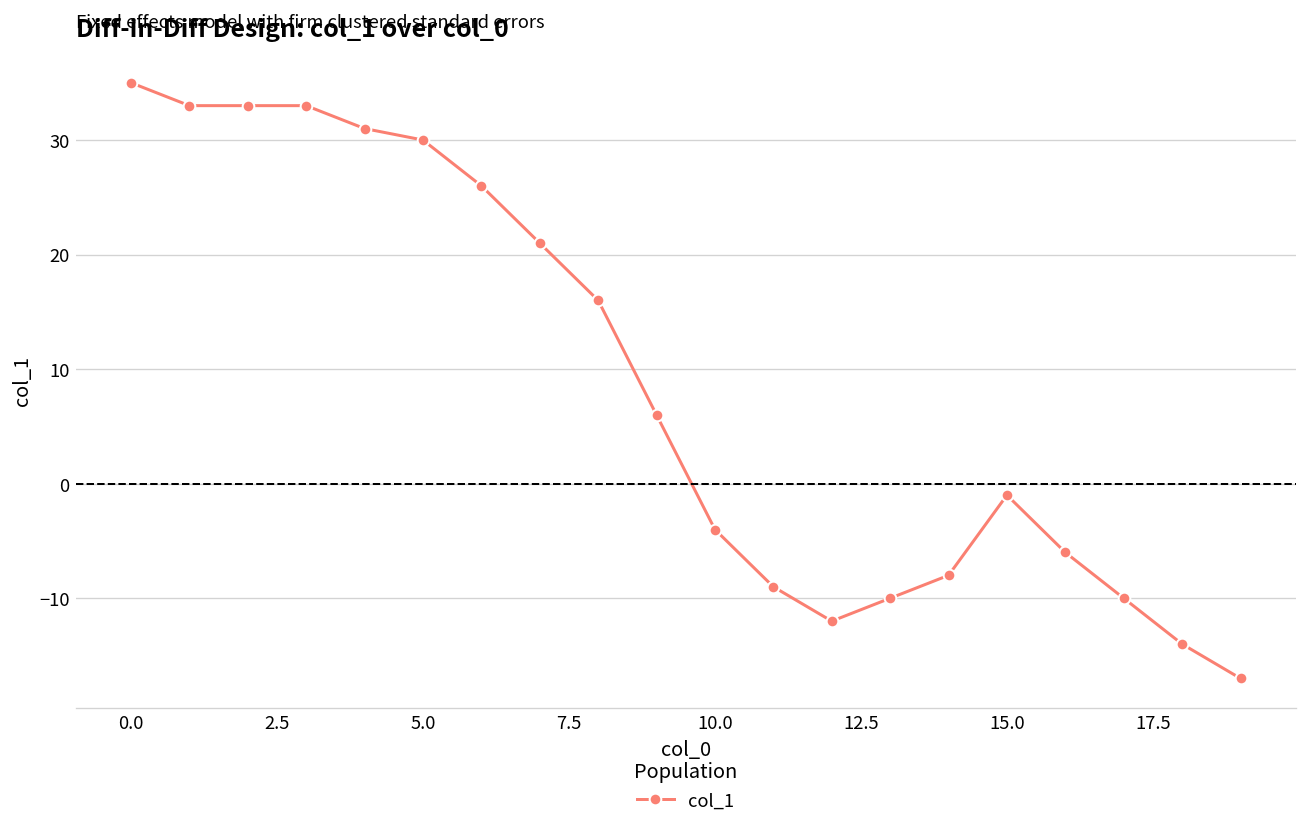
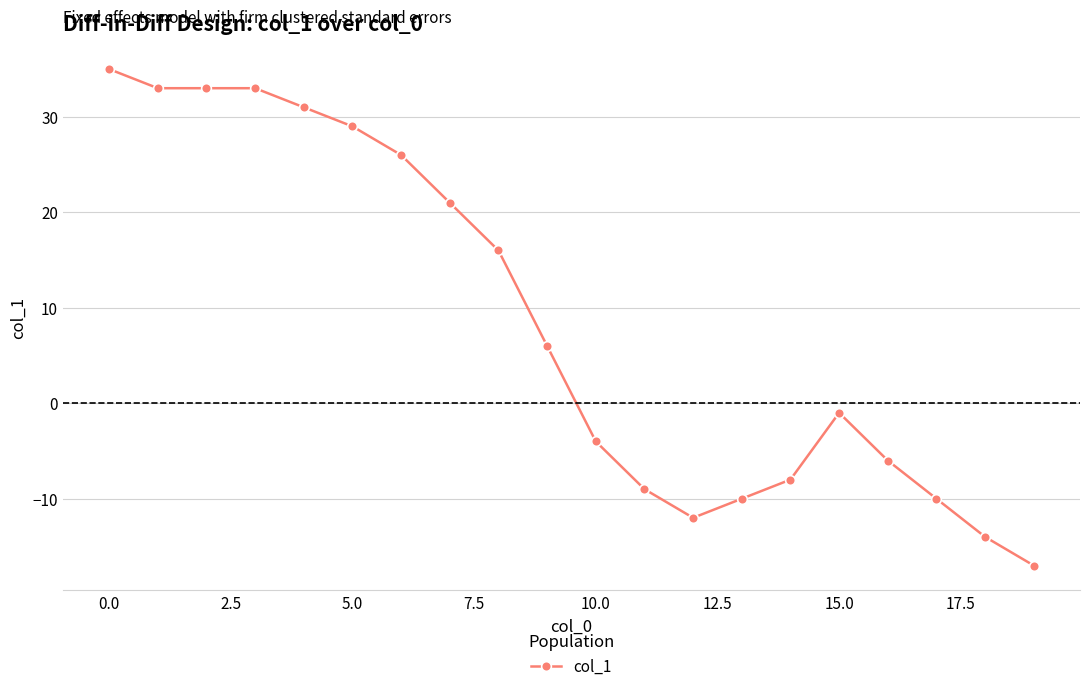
5.0: 30 -> 29
